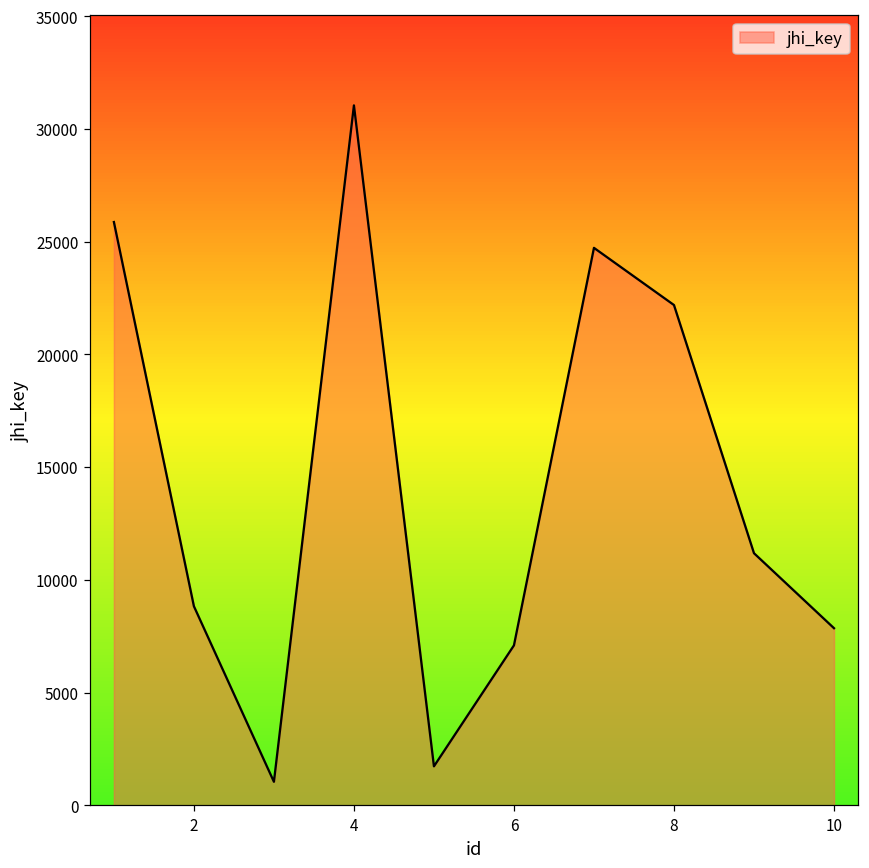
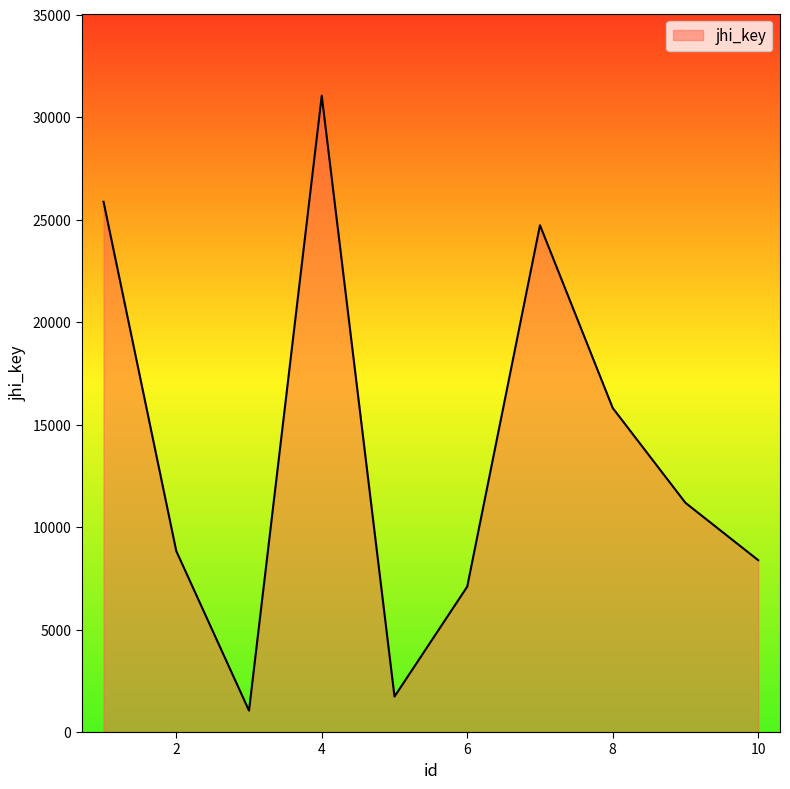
8: 22200 -> 15800
10: 7900 -> 8400
